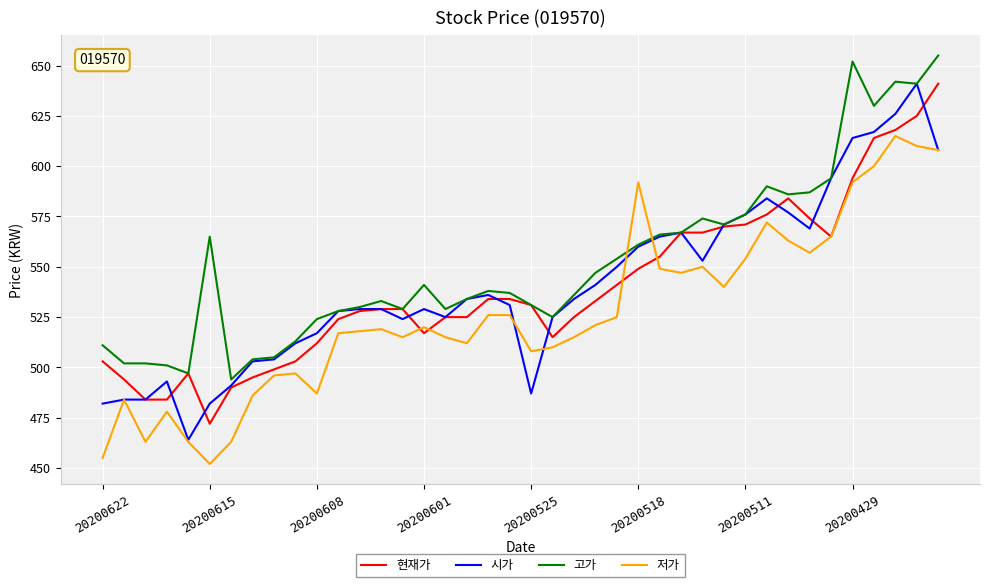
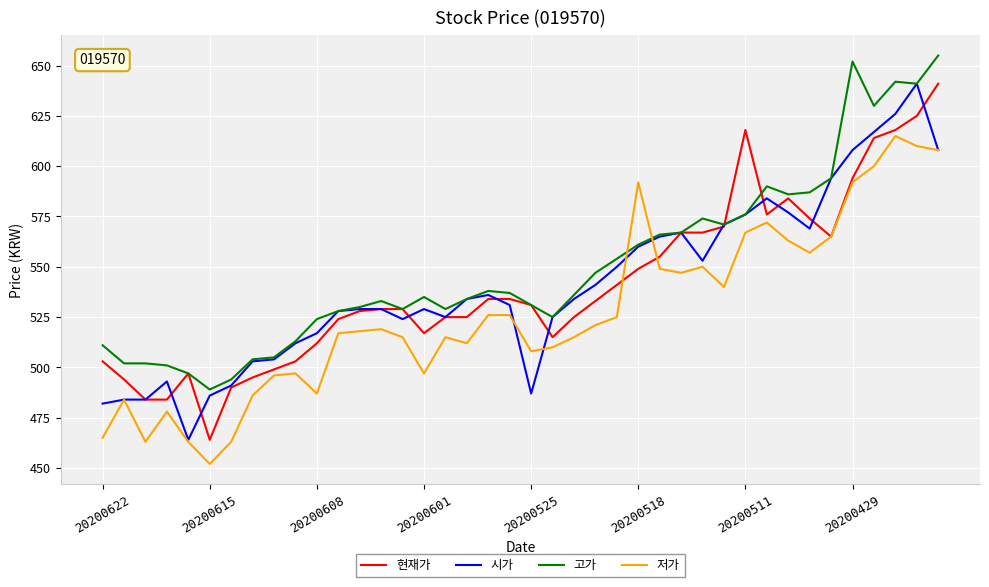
저가, 20200622: 455 -> 465
현재가, 20200615: 472 -> 464
시가, 20200615: 482 -> 486
고가, 20200615: 565 -> 489
고가, 20200601: 541 -> 535
저가, 20200601: 520 -> 497
현재가, 20200511: 571 -> 618
저가, 20200511: 554 -> 567
시가, 20200429: 614 -> 608
